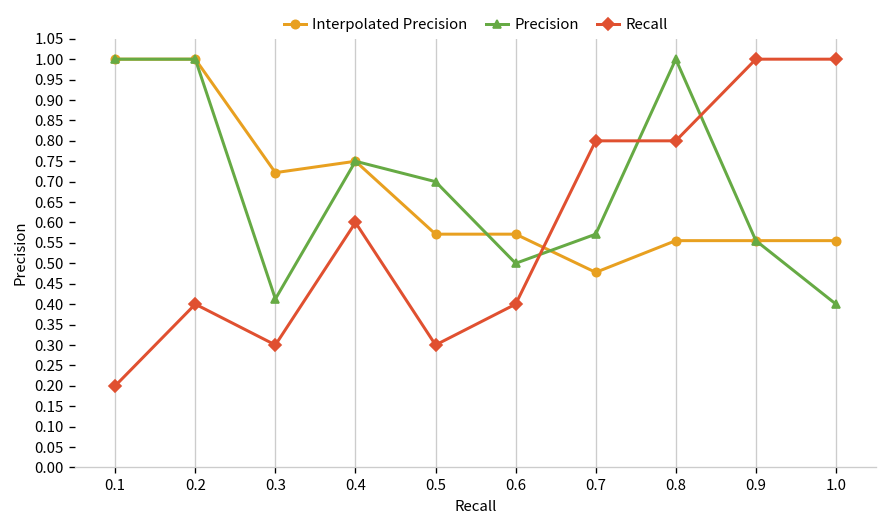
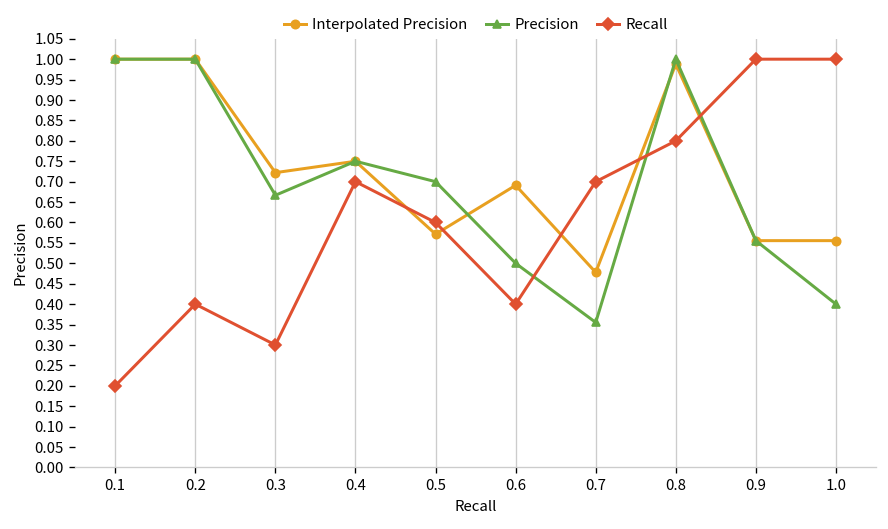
Precision, 0.3: 0.41 -> 0.67
Recall, 0.4: 0.6 -> 0.7
Recall, 0.5: 0.3 -> 0.6
Interpolated Precision, 0.6: 0.57 -> 0.69
Precision, 0.7: 0.57 -> 0.36
Recall, 0.7: 0.8 -> 0.7
Interpolated Precision, 0.8: 0.56 -> 0.99
